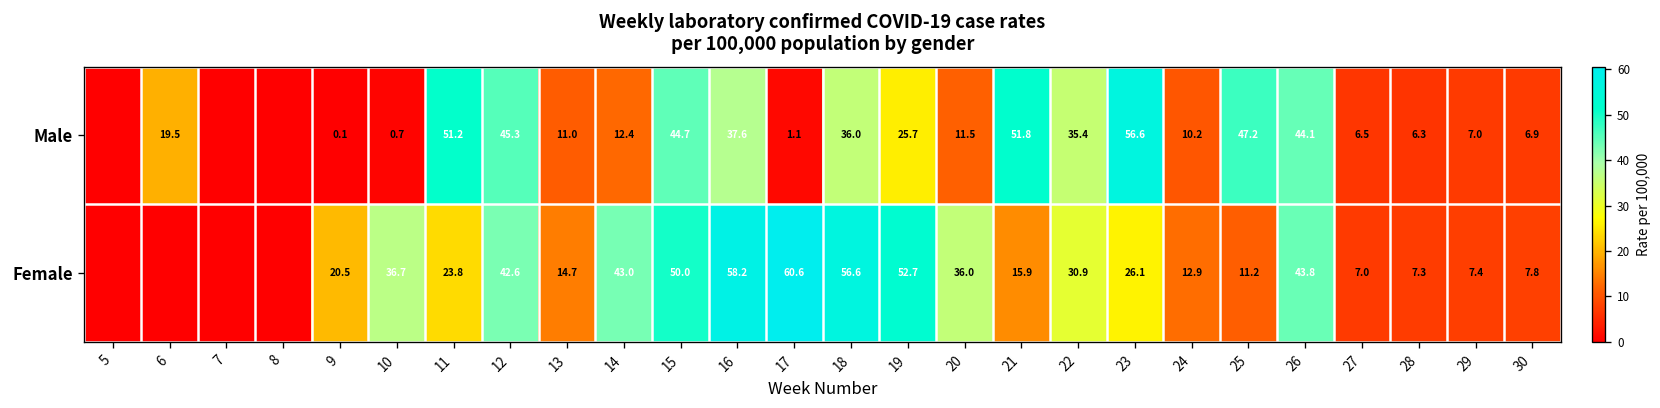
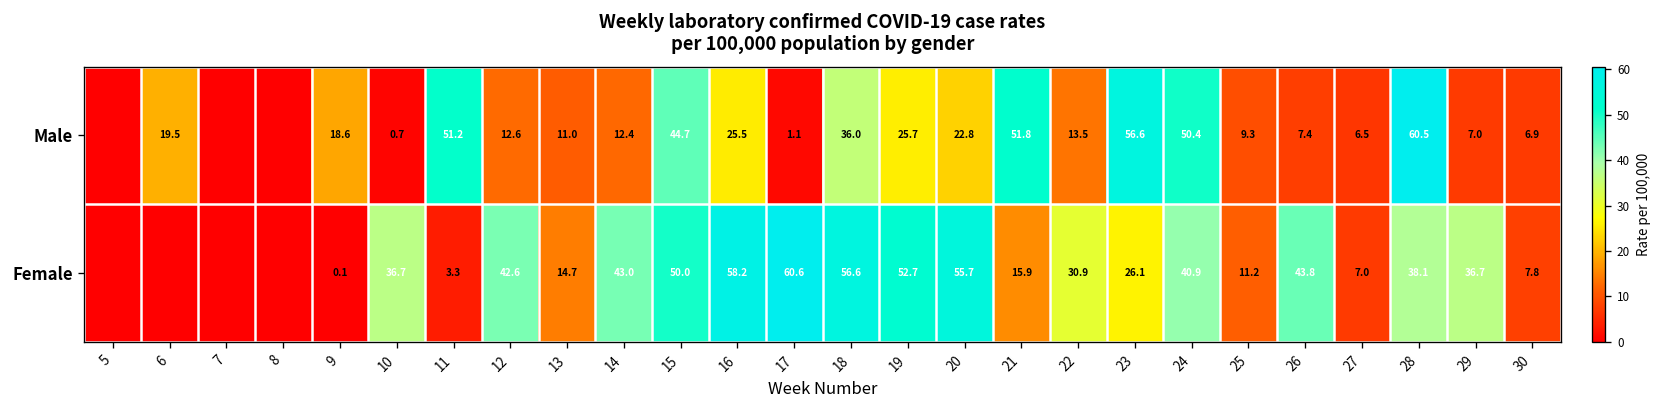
Male, 9: 0.1 -> 18.6
Male, 12: 45.3 -> 12.6
Male, 16: 37.6 -> 25.5
Male, 20: 11.5 -> 22.8
Male, 22: 35.4 -> 13.5
Male, 24: 10.2 -> 50.4
Male, 25: 47.2 -> 9.3
Male, 26: 44.1 -> 7.4
Male, 28: 6.3 -> 60.5
Female, 9: 20.5 -> 0.1
Female, 11: 23.8 -> 3.3
Female, 20: 36.0 -> 55.7
Female, 24: 12.9 -> 40.9
Female, 28: 7.3 -> 38.1
Female, 29: 7.4 -> 36.7
